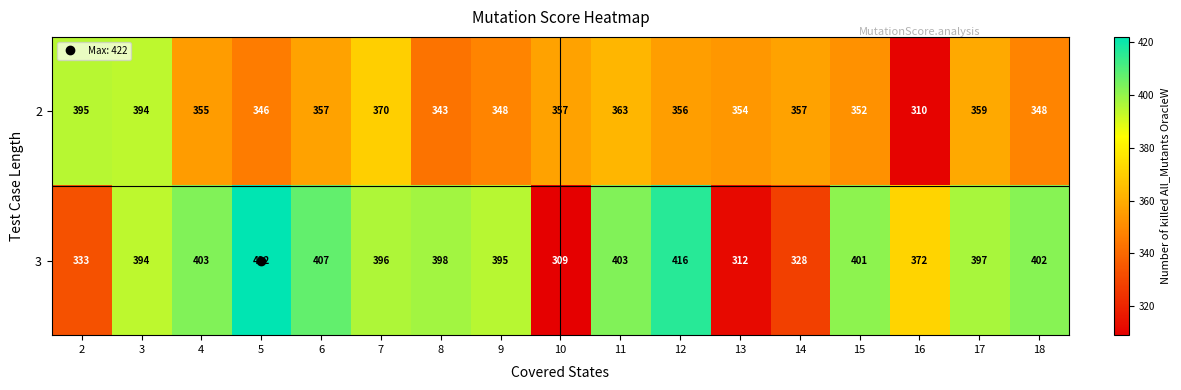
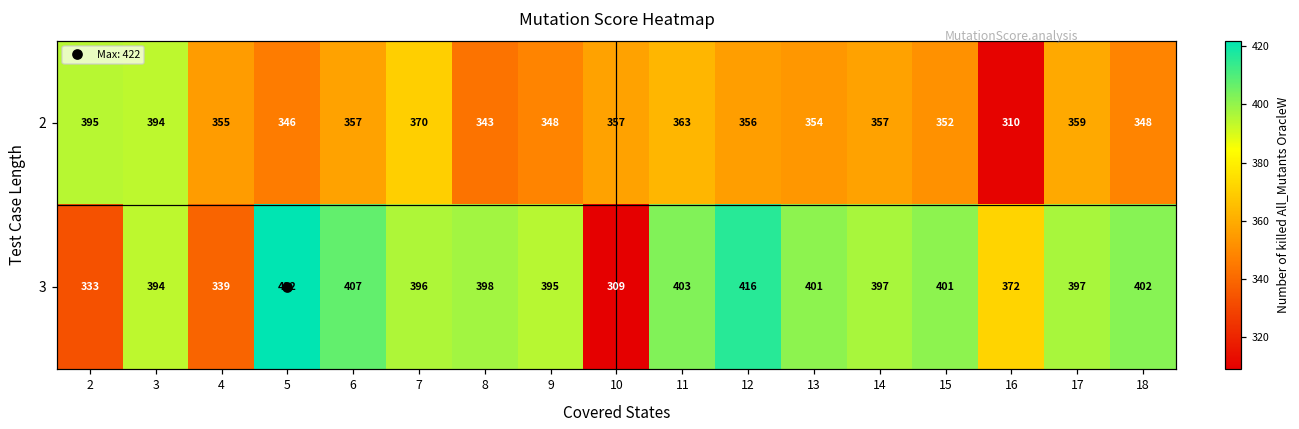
3, 4: 403 -> 339
3, 13: 312 -> 401
3, 14: 328 -> 397
